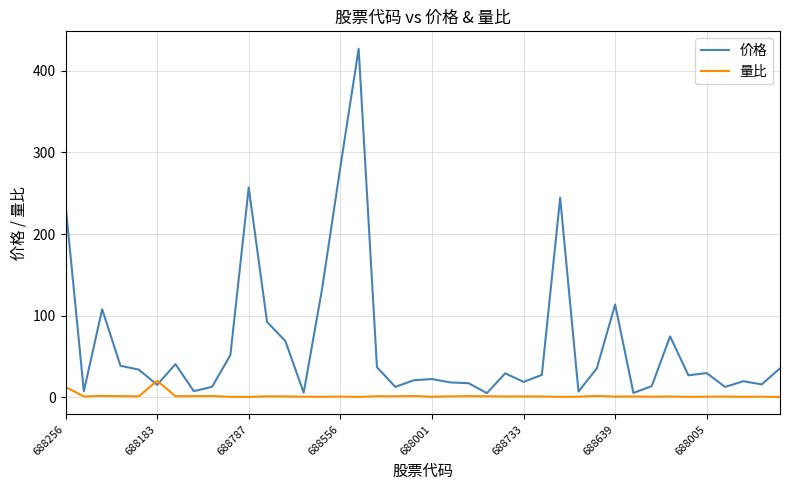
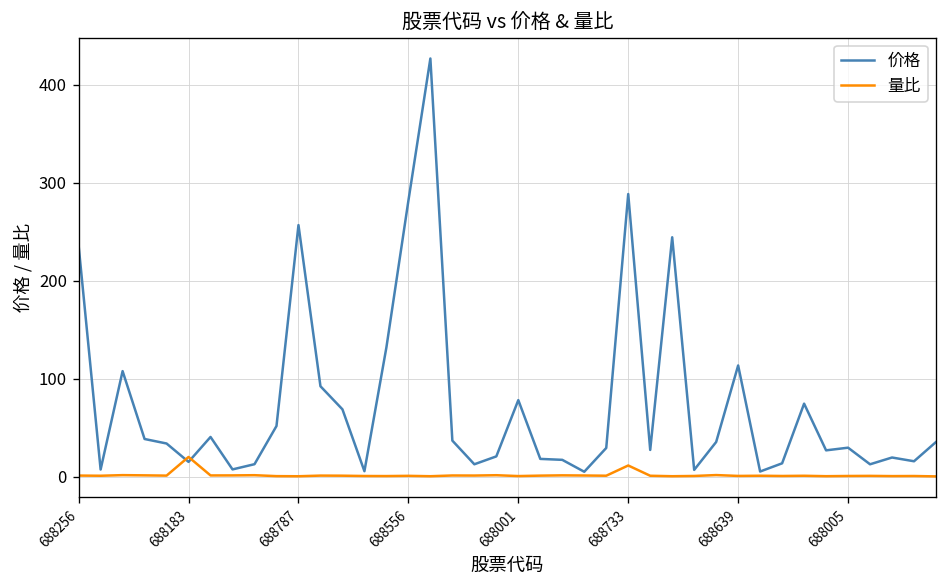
量比, 688256: 10 -> 0
价格, 688001: 20 -> 80
价格, 688733: 20 -> 290
量比, 688733: 0 -> 10
